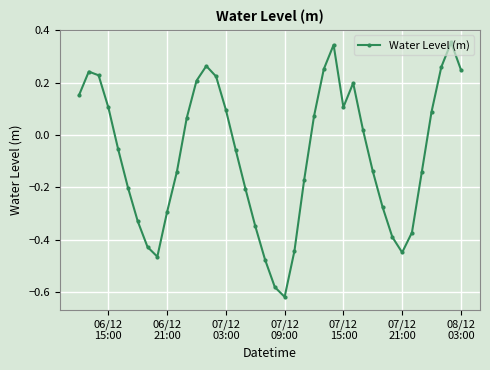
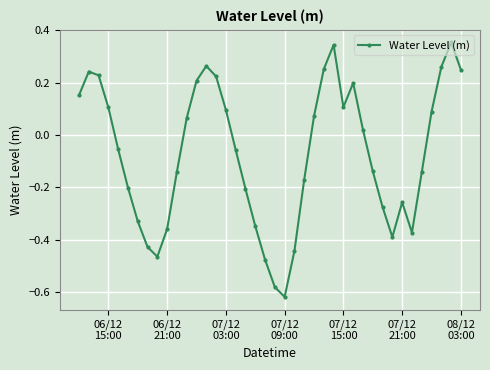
06/12 21:00: -0.29 -> -0.36
07/12 21:00: -0.45 -> -0.26
